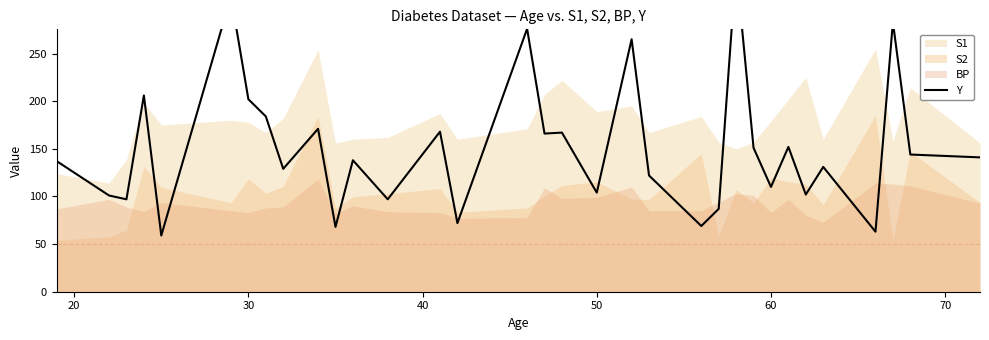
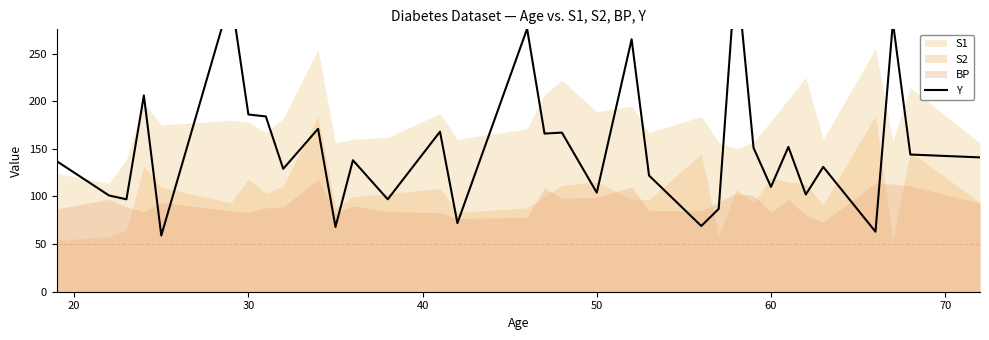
Y, 30: 200 -> 190
